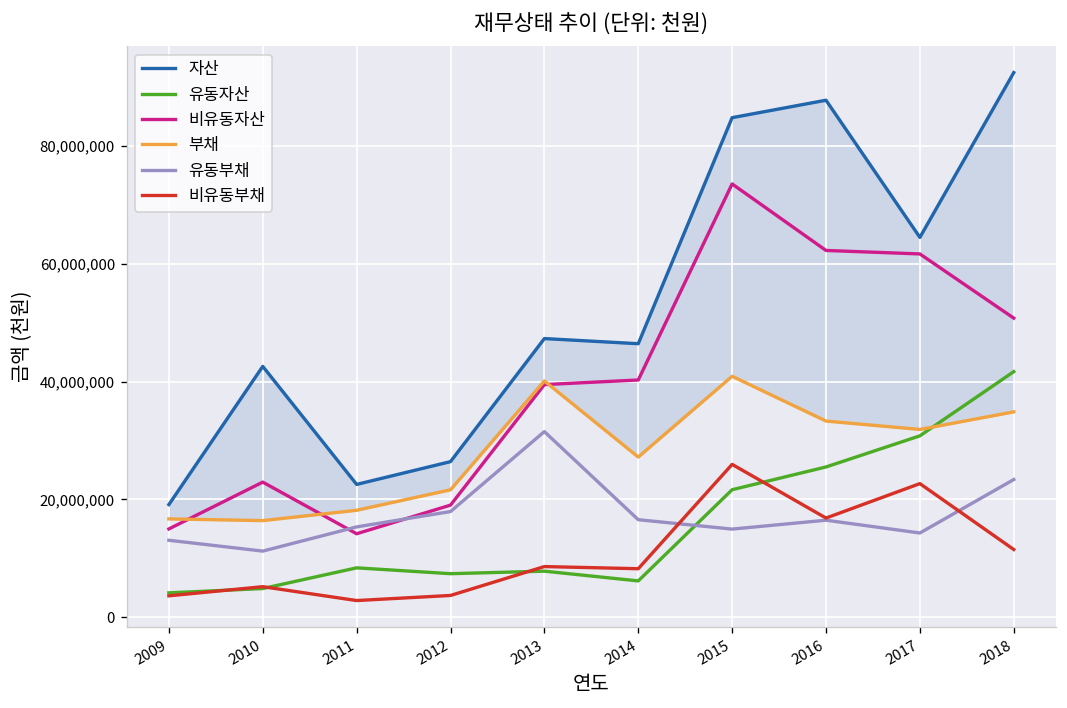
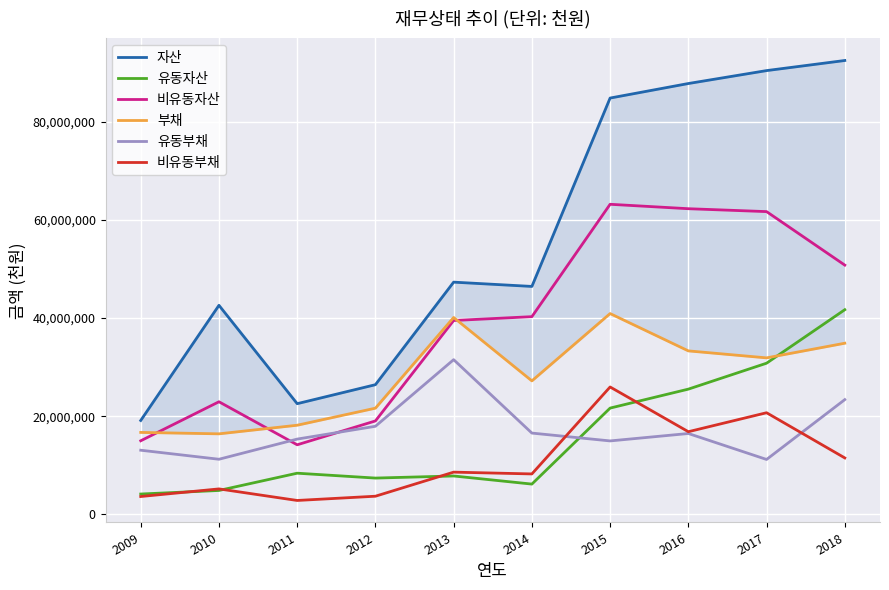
비유동자산, 2015: 74,000,000 -> 63,000,000
자산, 2017: 64,000,000 -> 90,000,000
유동부채, 2017: 14,000,000 -> 11,000,000
비유동부채, 2017: 23,000,000 -> 21,000,000
